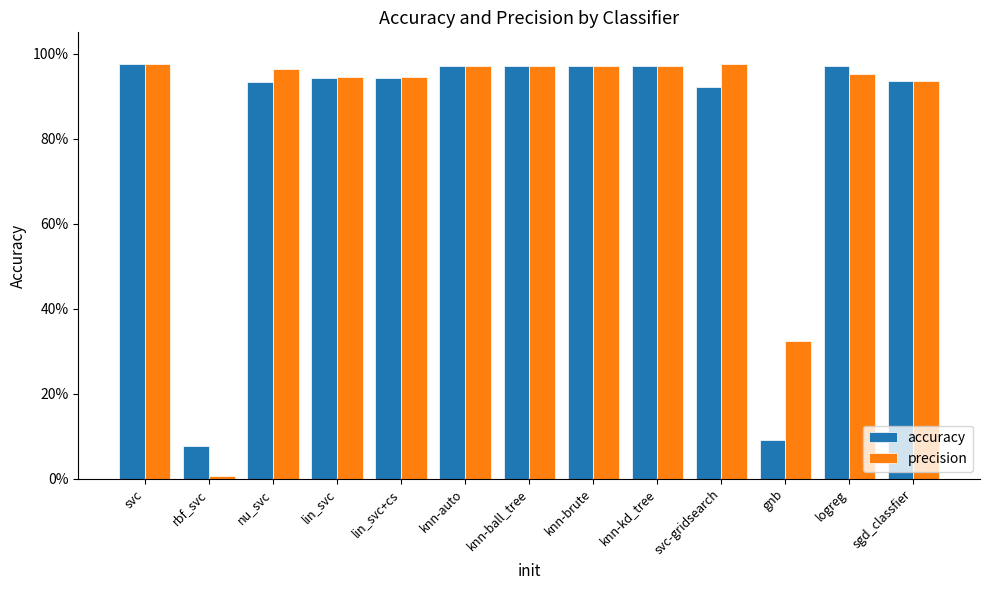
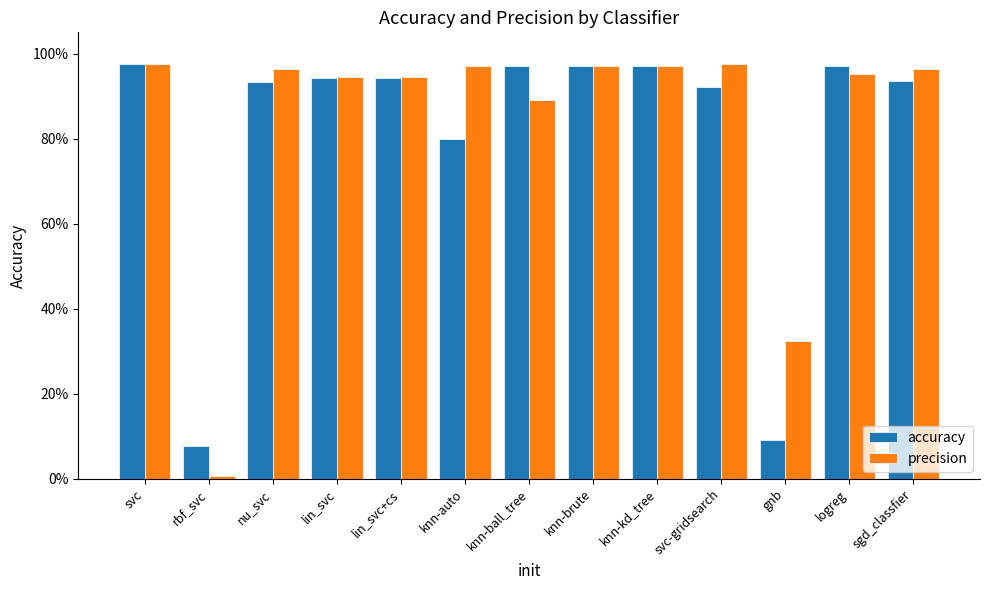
accuracy, knn-auto: 97% -> 80%
precision, knn-ball_tree: 97% -> 89%
precision, sgd_classfier: 94% -> 96%
